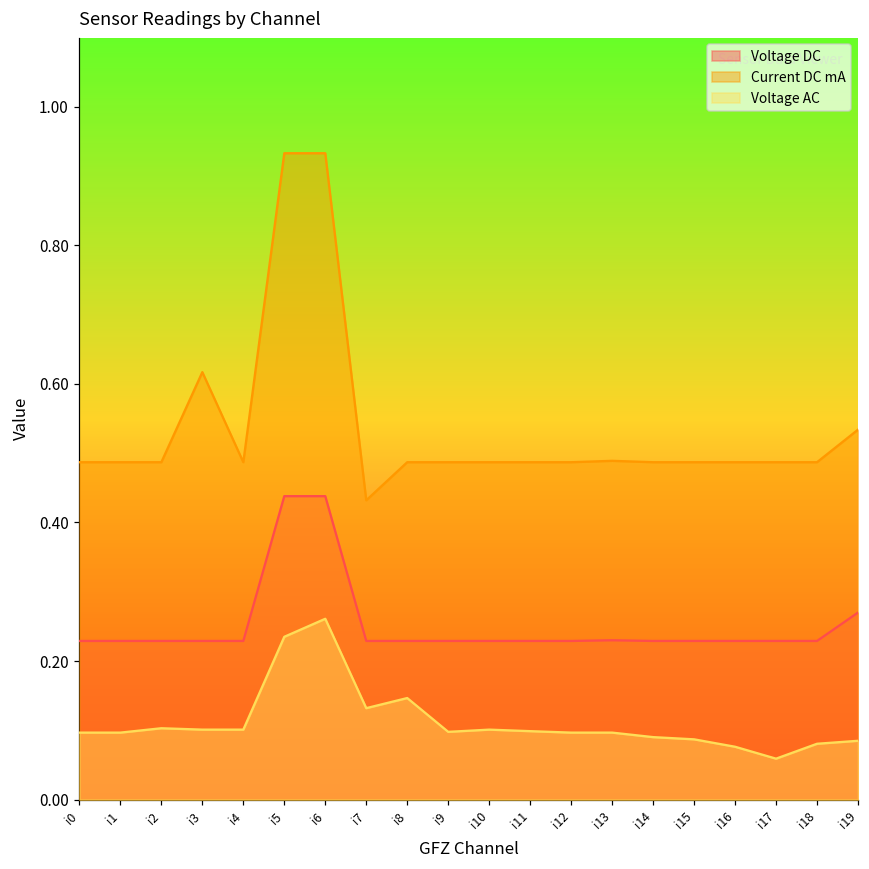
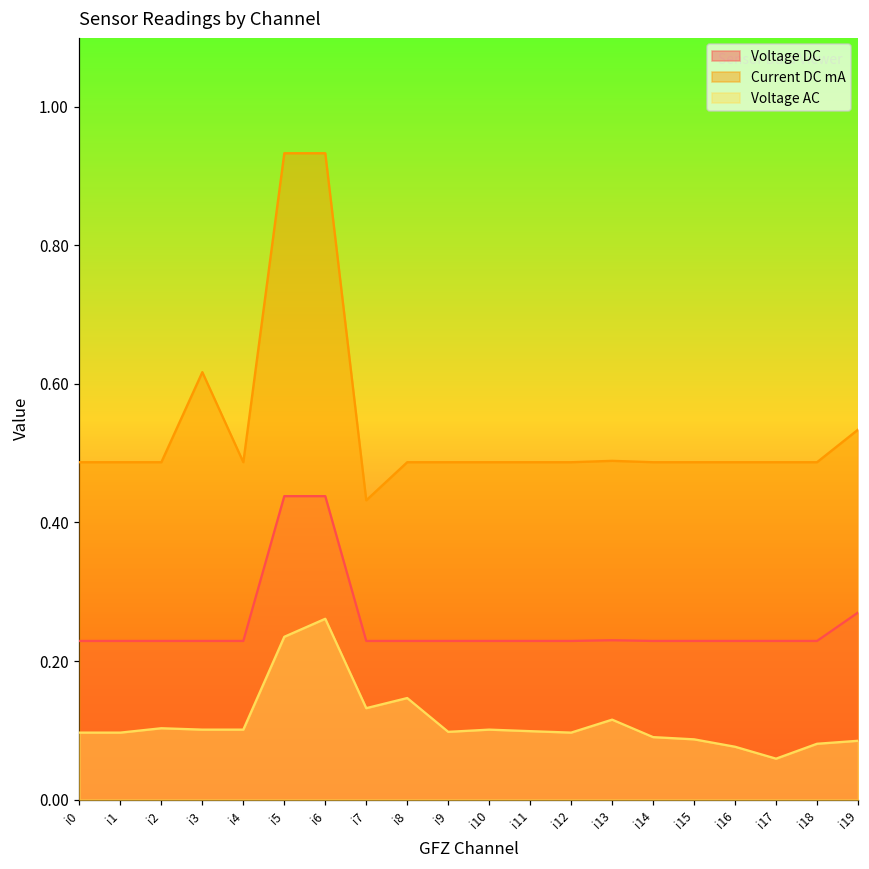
Voltage AC, i13: 0.10 -> 0.12
